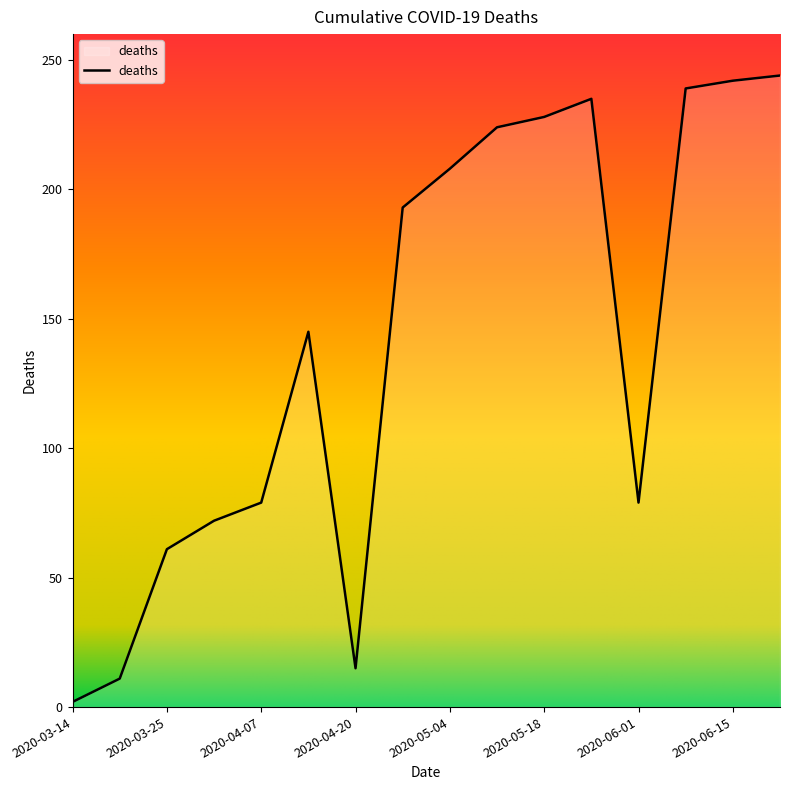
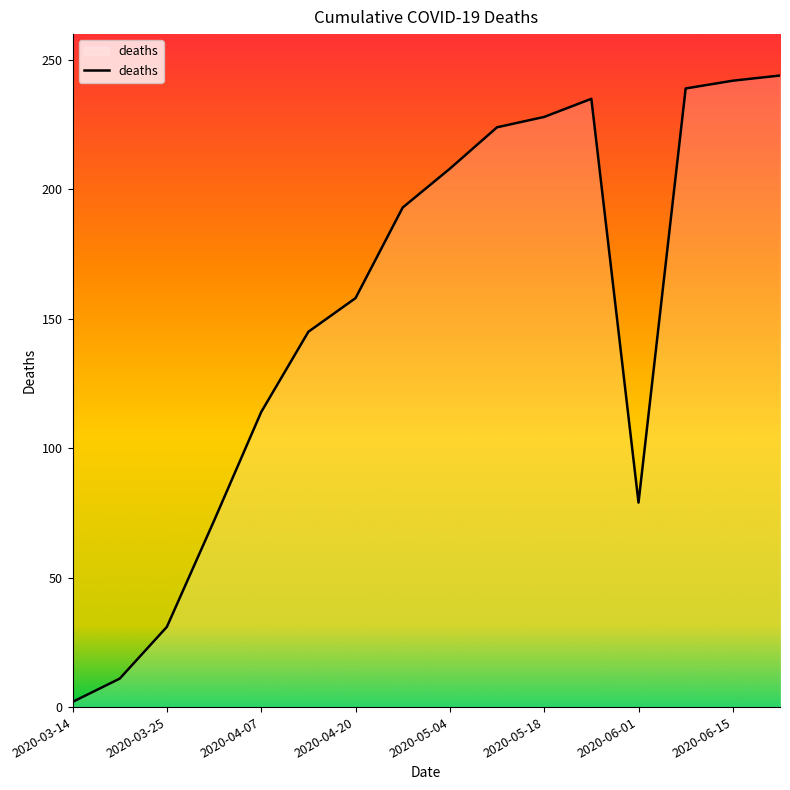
2020-03-25: 61 -> 31
2020-04-07: 79 -> 114
2020-04-20: 15 -> 158
